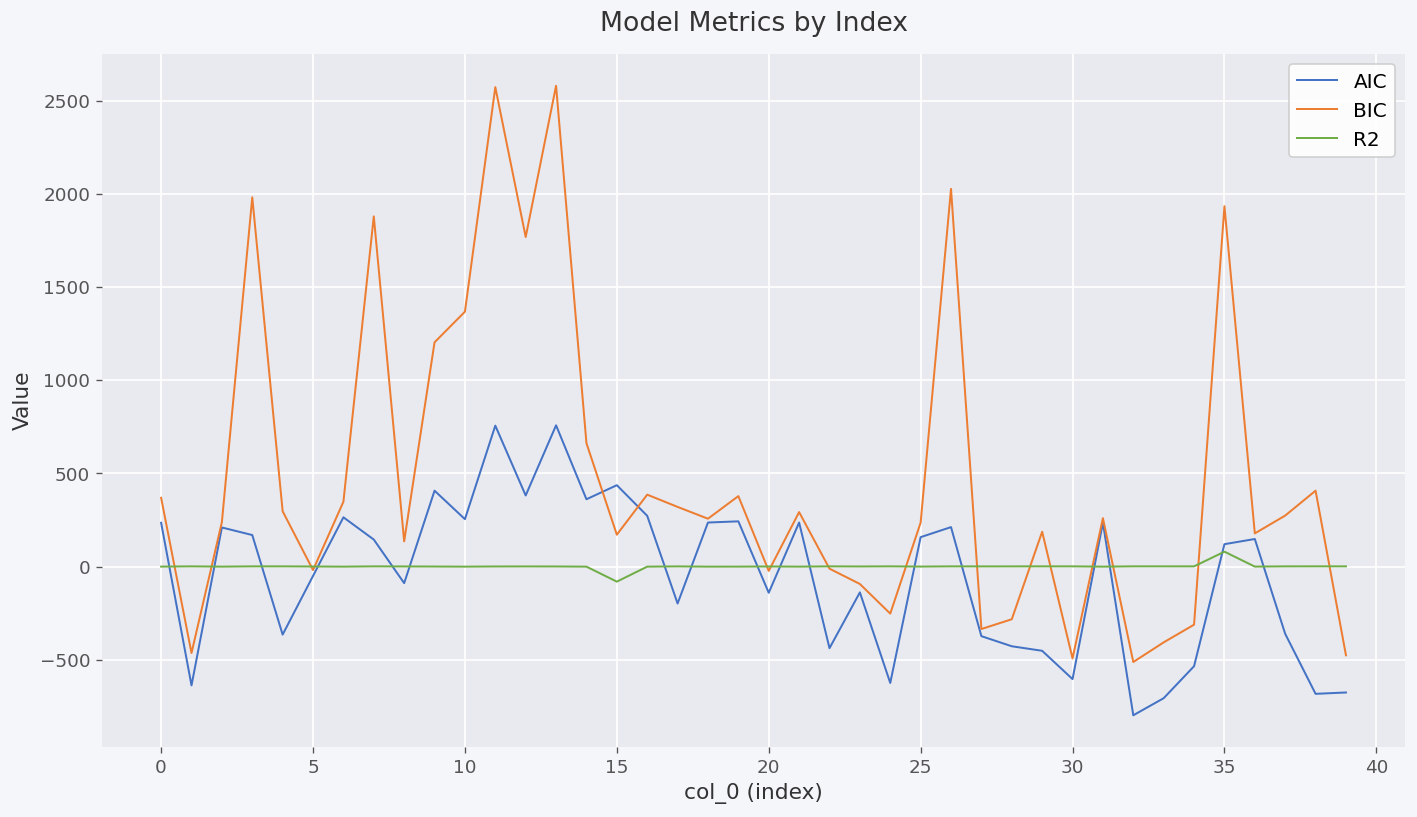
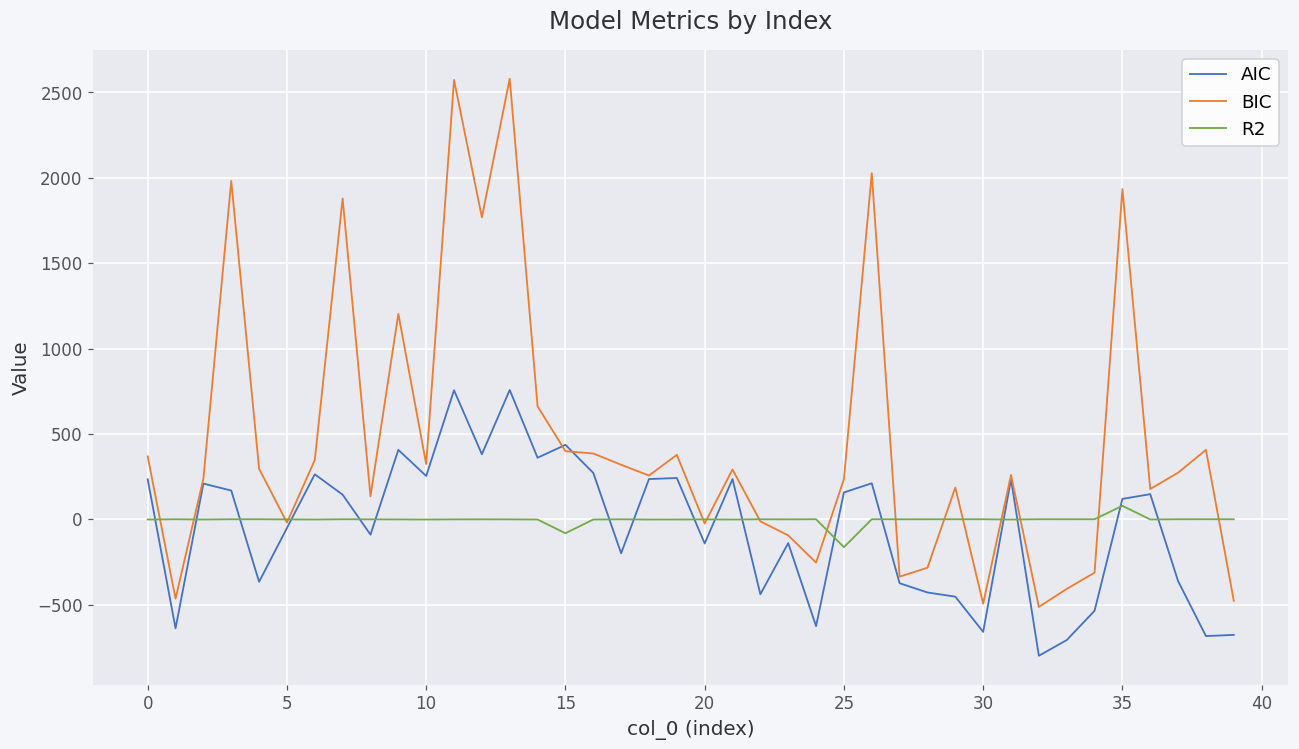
BIC, 10: 1370 -> 320
BIC, 15: 170 -> 400
R2, 25: 0 -> -160
AIC, 30: -600 -> -660
